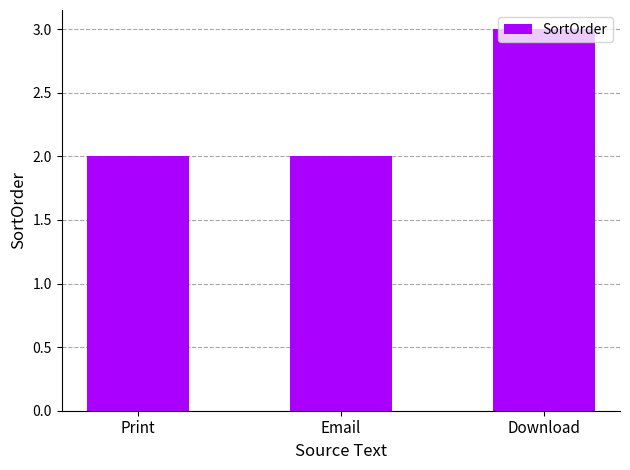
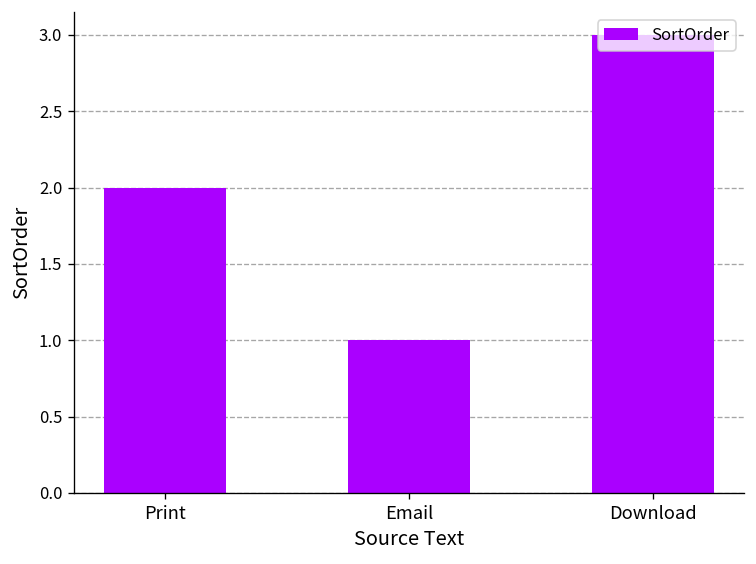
Email: 2 -> 1
